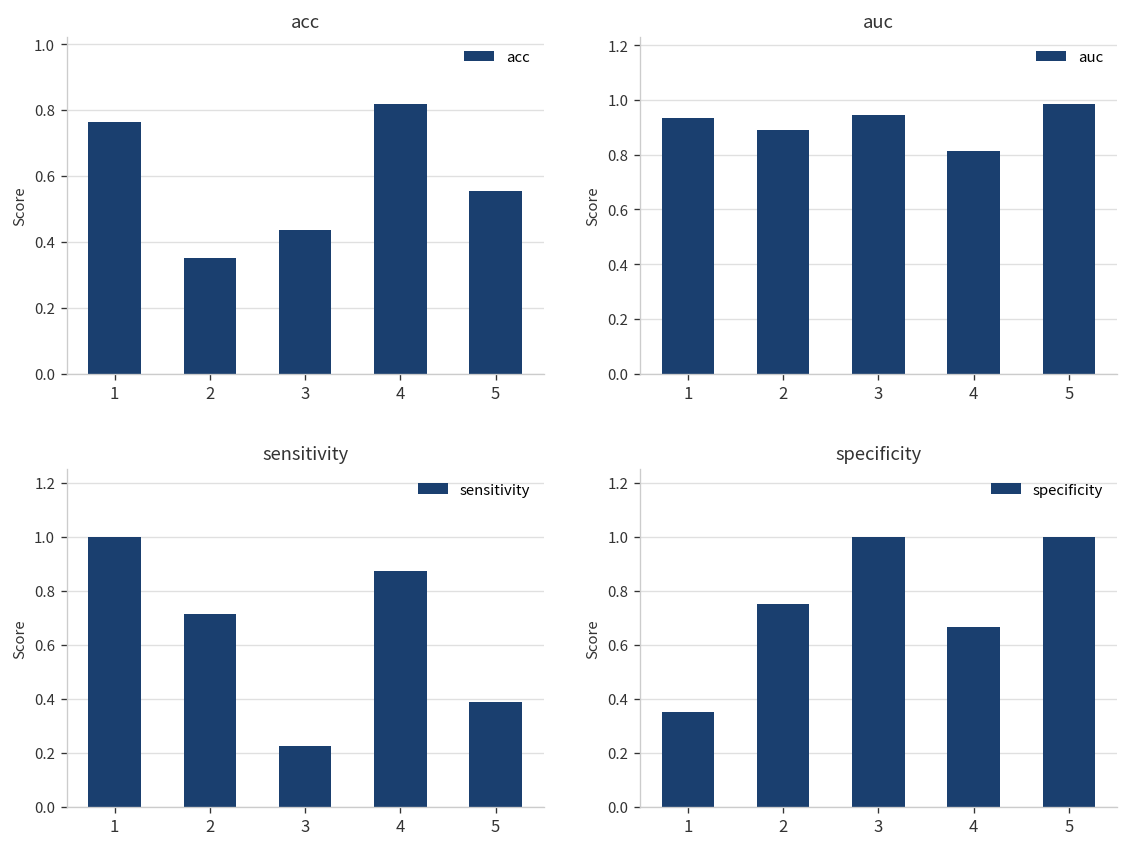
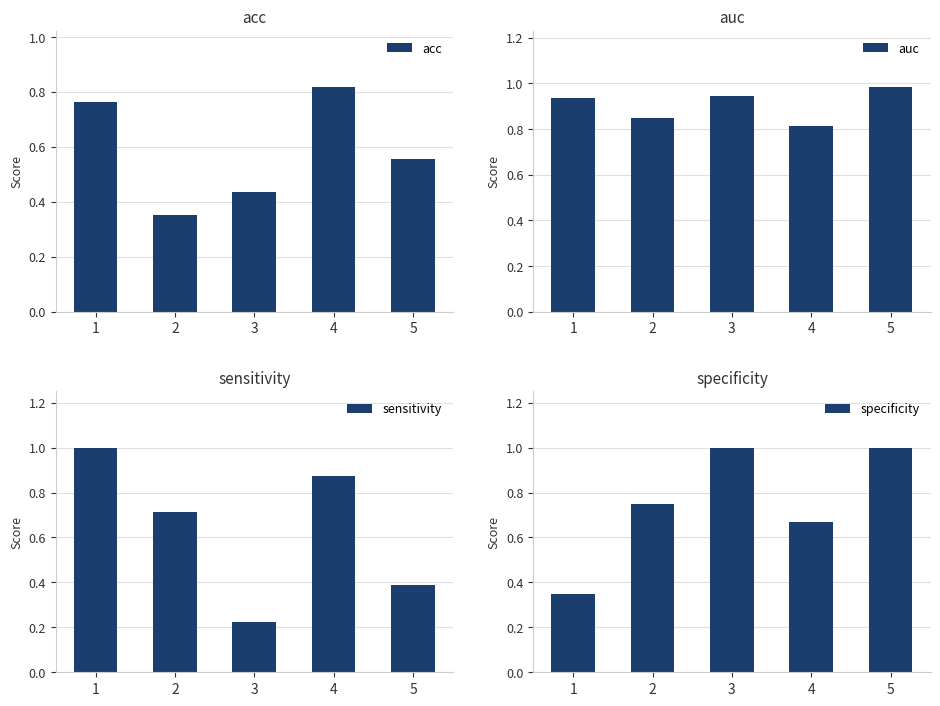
auc, 2: 0.89 -> 0.85
